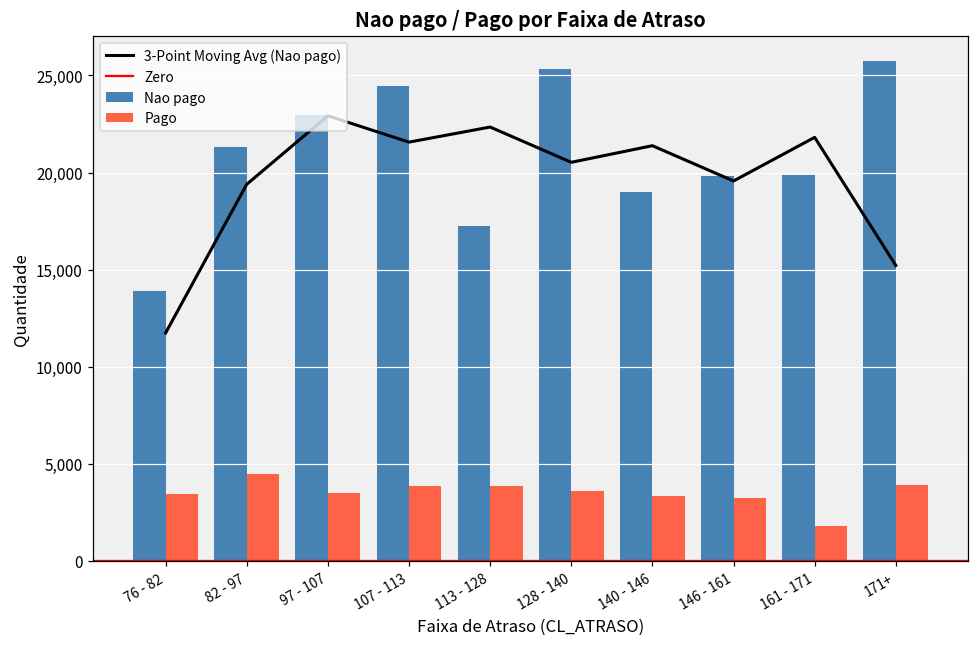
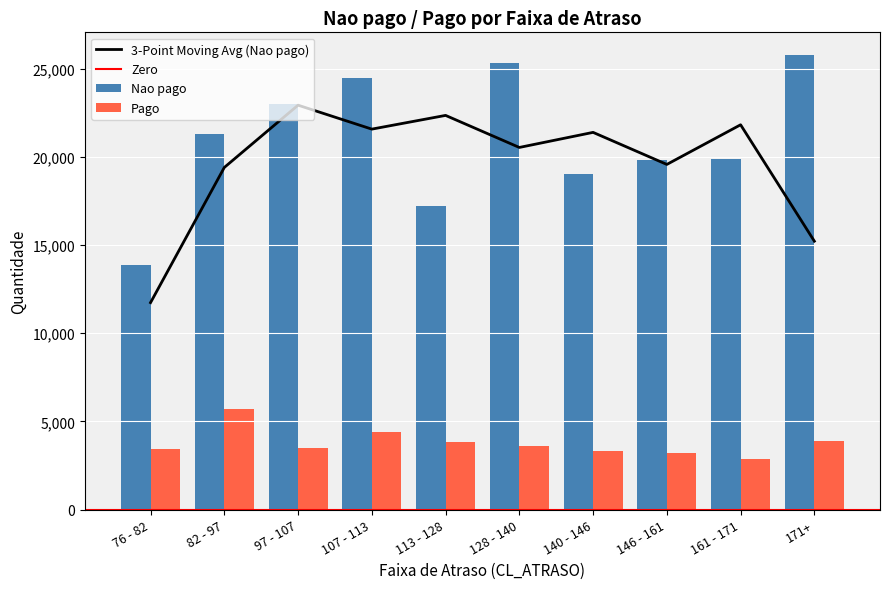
Pago, 82 - 97: 4,500 -> 5,700
Pago, 107 - 113: 3,900 -> 4,400
Pago, 161 - 171: 1,800 -> 2,900
